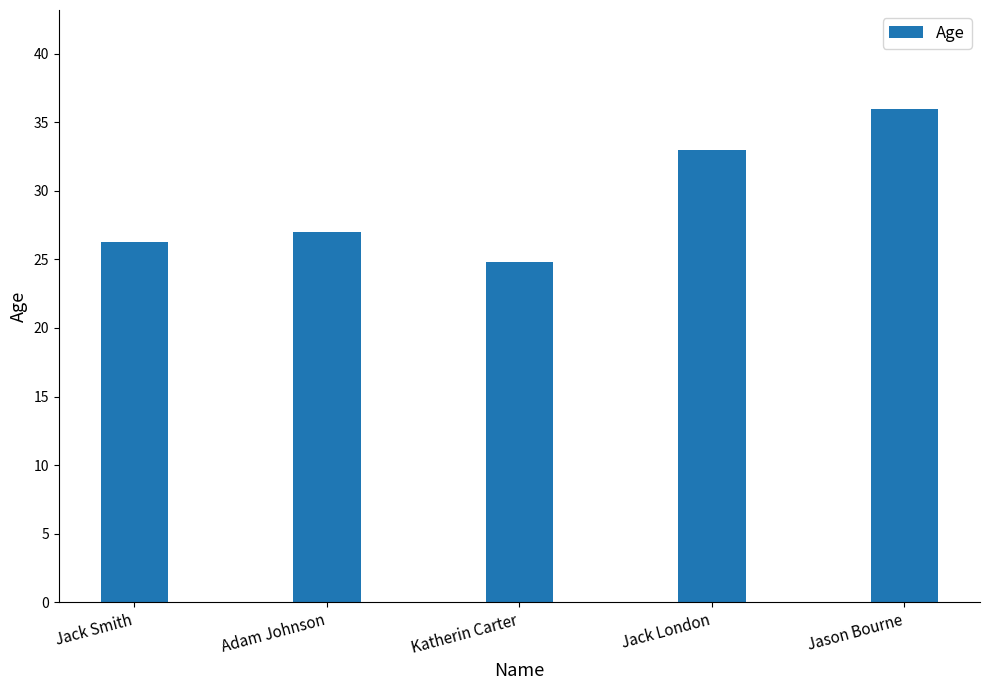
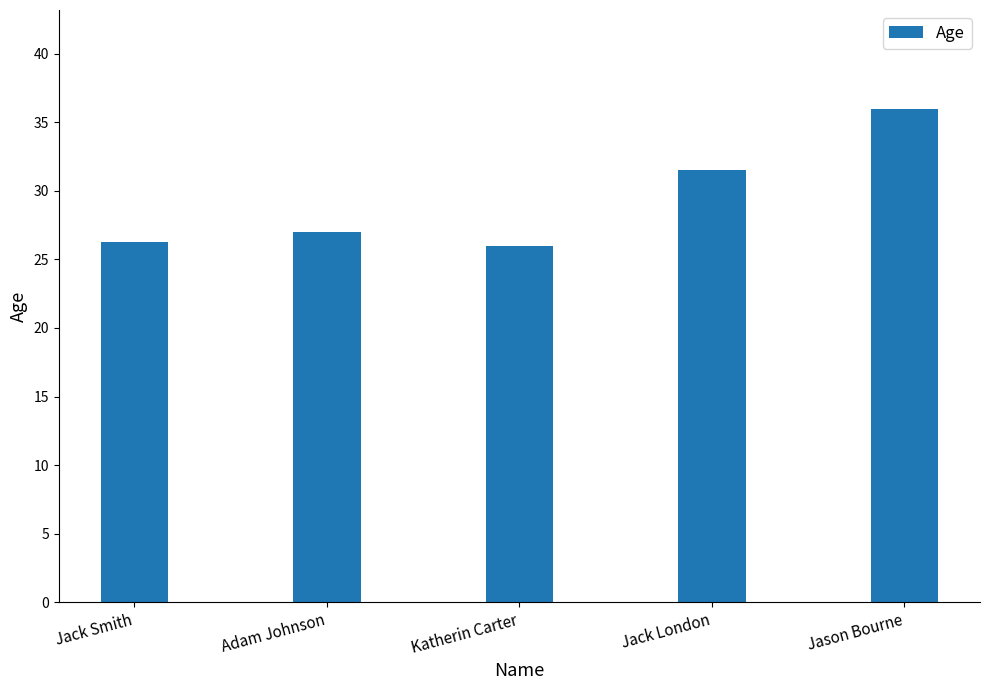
Katherin Carter: 24.8 -> 26.0
Jack London: 33.0 -> 31.5
